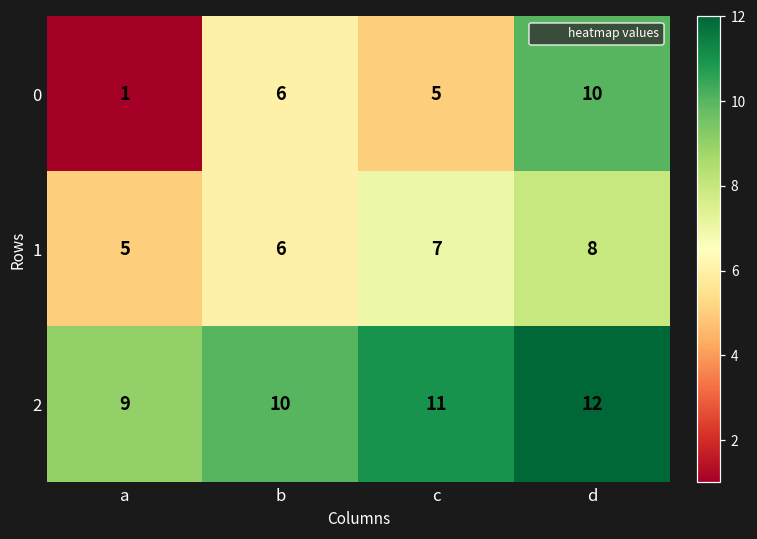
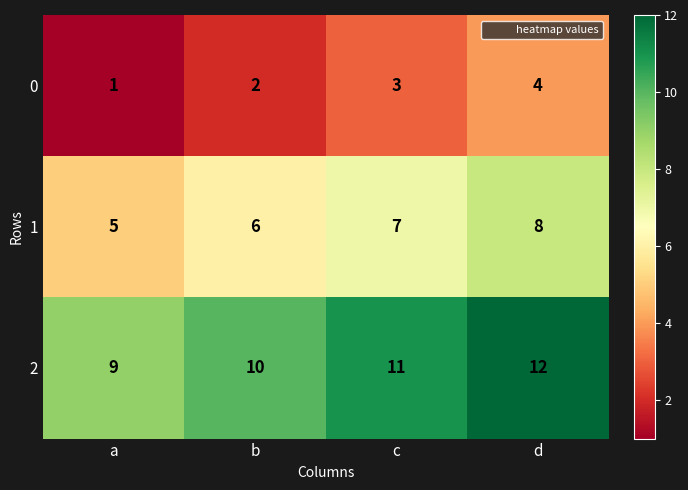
0, b: 6 -> 2
0, c: 5 -> 3
0, d: 10 -> 4
